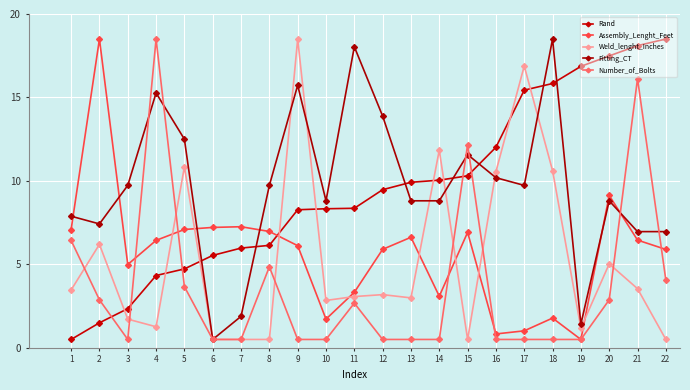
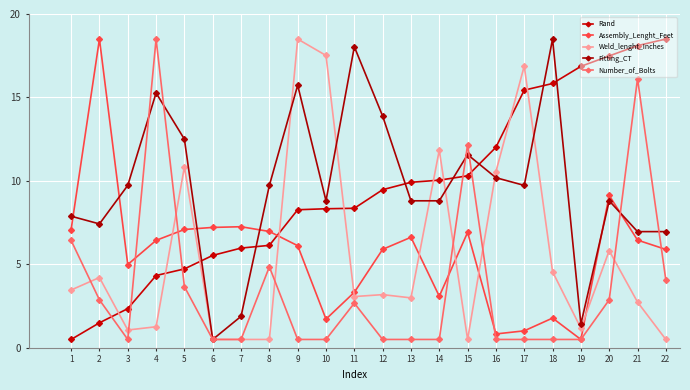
Weld_lenght_Inches, 2: 6.2 -> 4.2
Weld_lenght_Inches, 3: 1.7 -> 1.1
Weld_lenght_Inches, 10: 2.8 -> 17.5
Weld_lenght_Inches, 18: 10.6 -> 4.6
Weld_lenght_Inches, 20: 5.0 -> 5.8
Weld_lenght_Inches, 21: 3.5 -> 2.7
